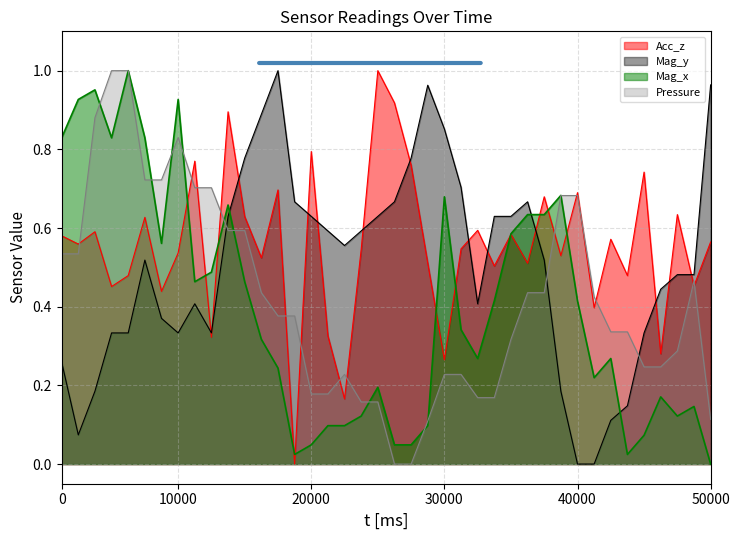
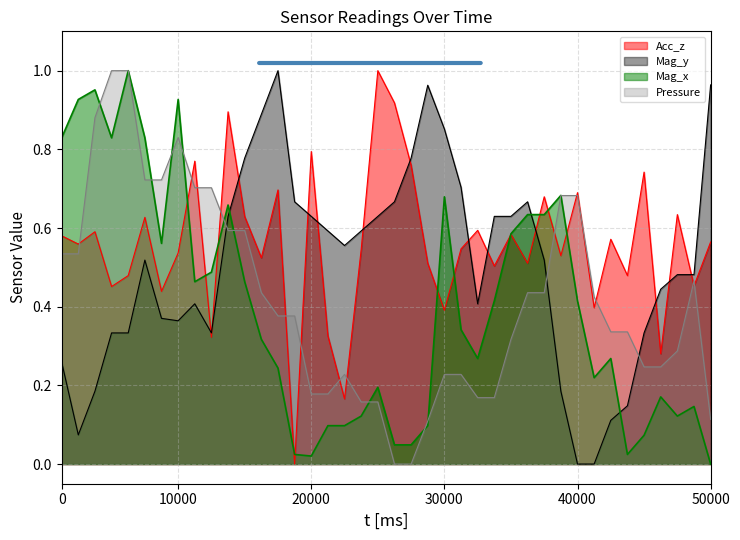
Mag_y, 10000: 0.33 -> 0.36
Mag_x, 20000: 0.05 -> 0.02
Acc_z, 30000: 0.26 -> 0.39
